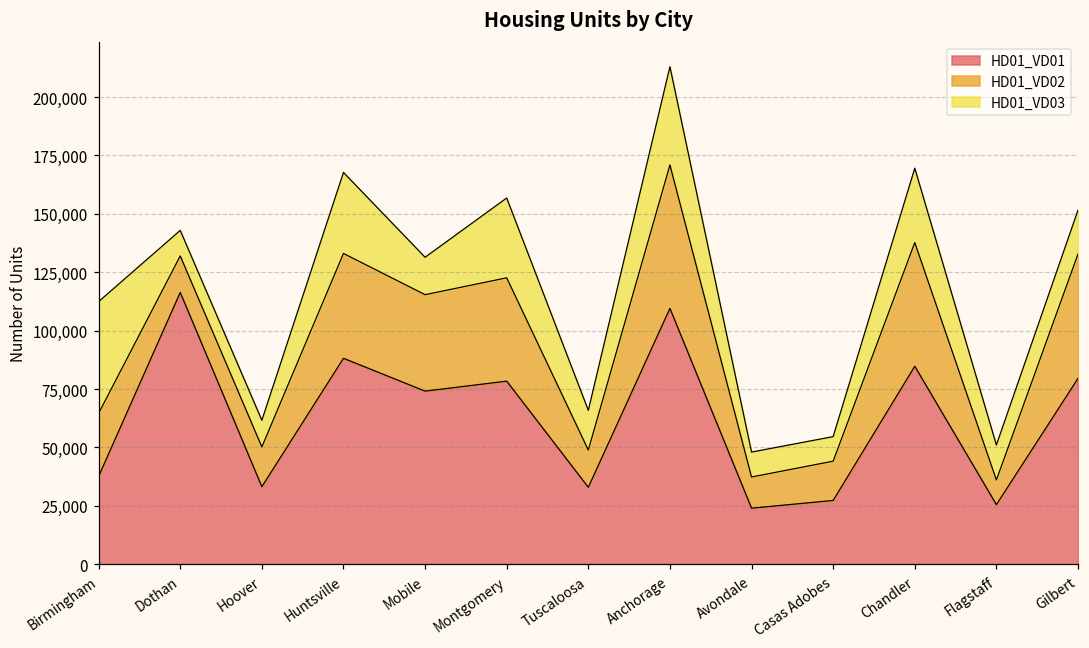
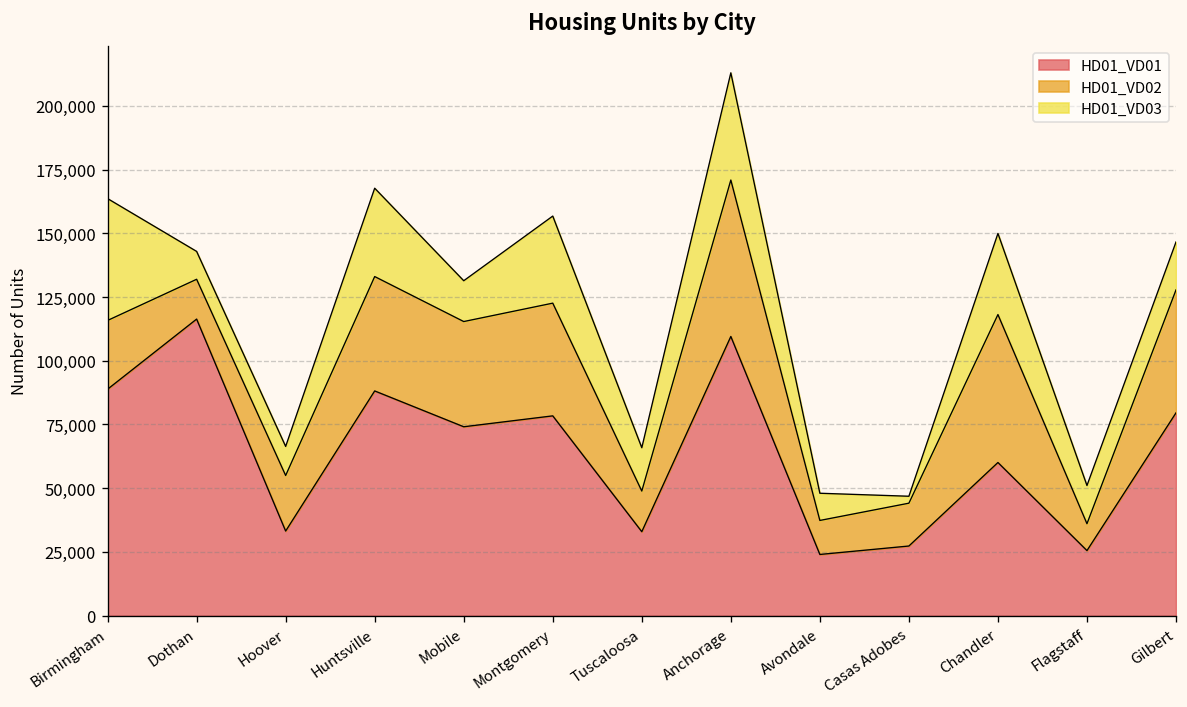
HD01_VD01, Birmingham: 38,000 -> 89,000
HD01_VD02, Hoover: 17,000 -> 22,000
HD01_VD03, Casas Adobes: 11,000 -> 3,000
HD01_VD01, Chandler: 85,000 -> 60,000
HD01_VD02, Chandler: 53,000 -> 58,000
HD01_VD02, Gilbert: 53,000 -> 48,000
